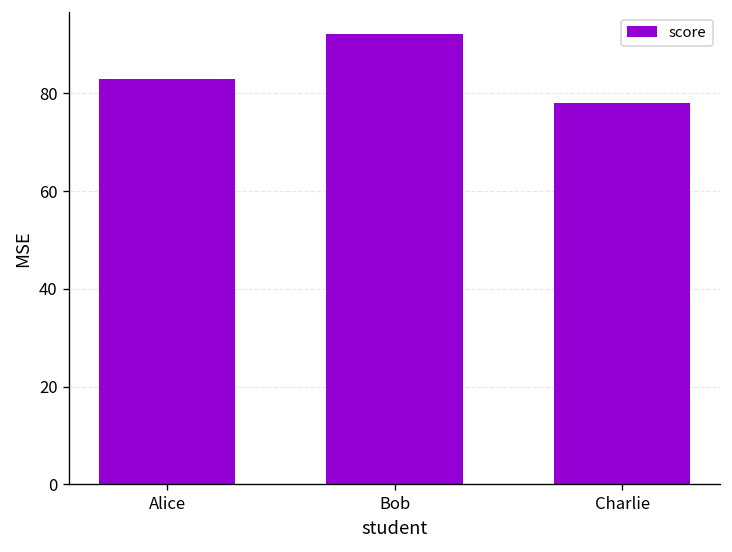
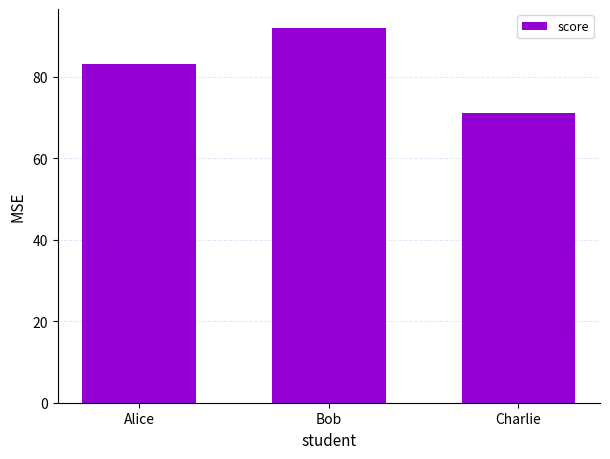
Charlie: 78 -> 71
